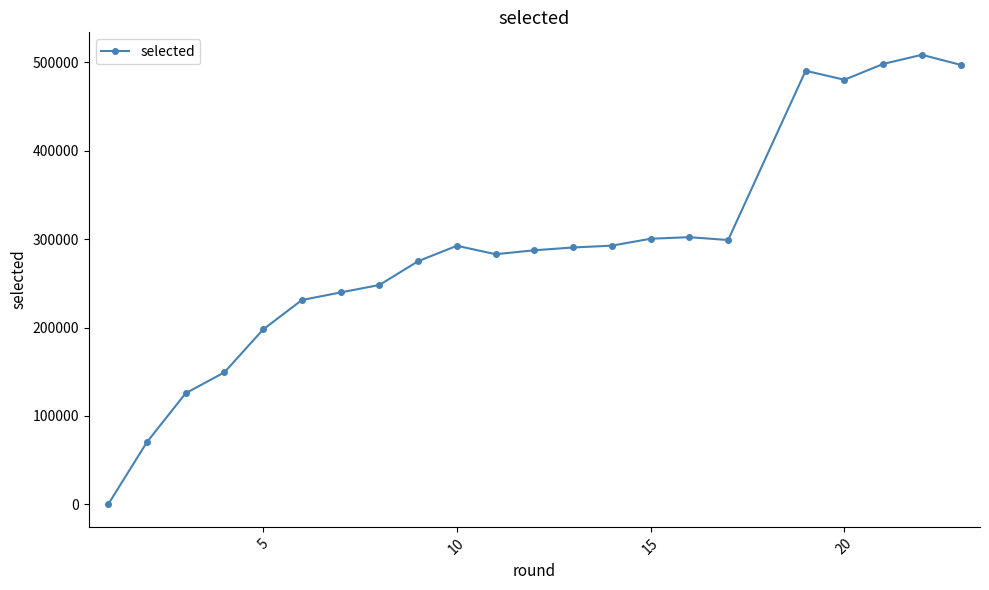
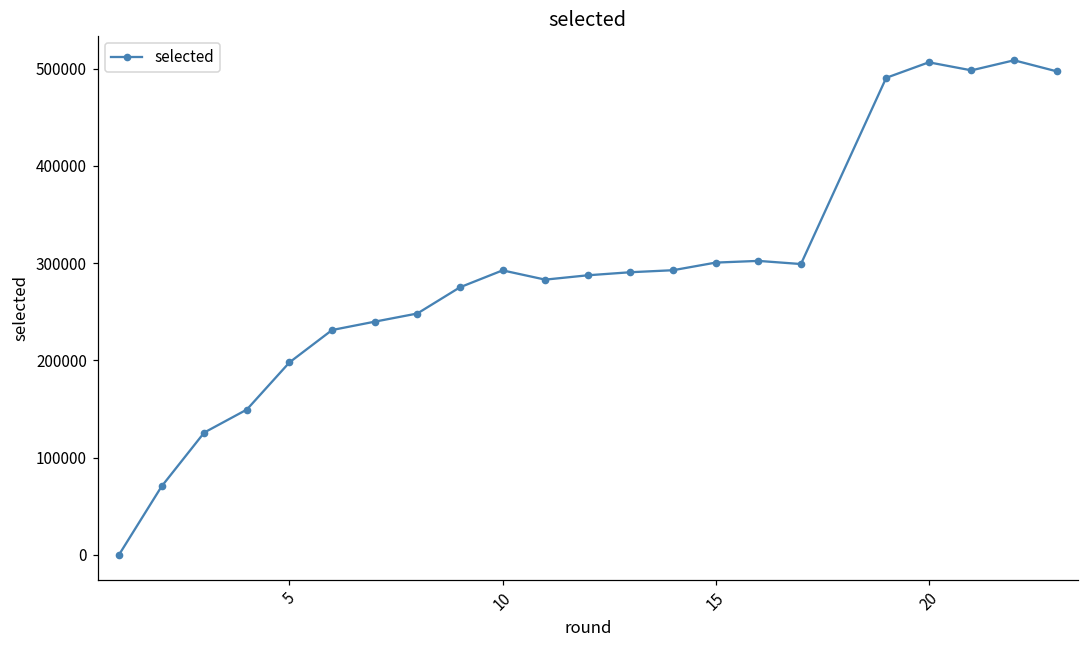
20: 480000 -> 510000
